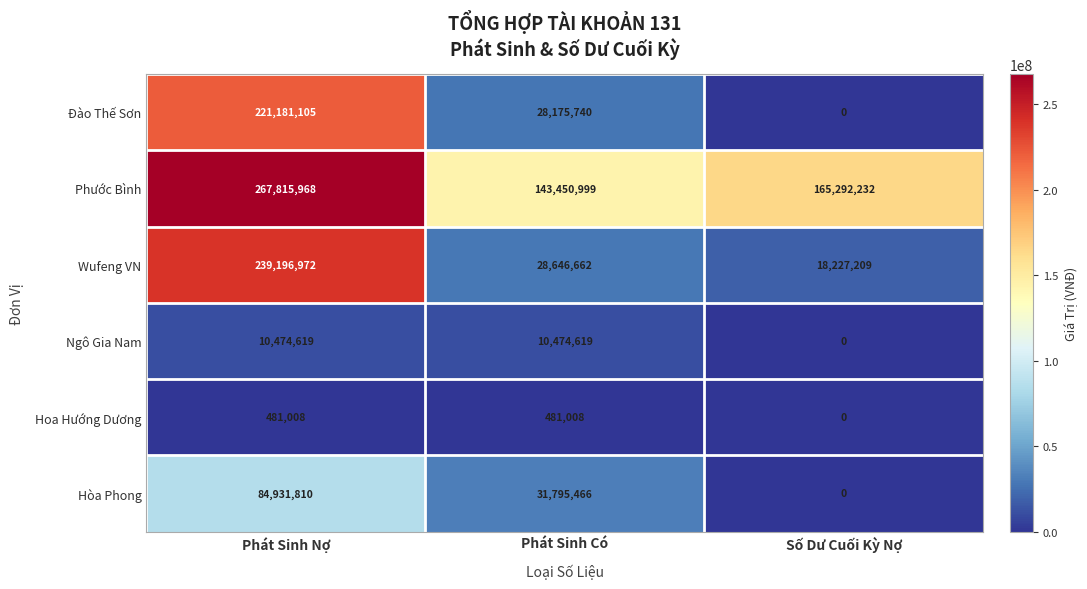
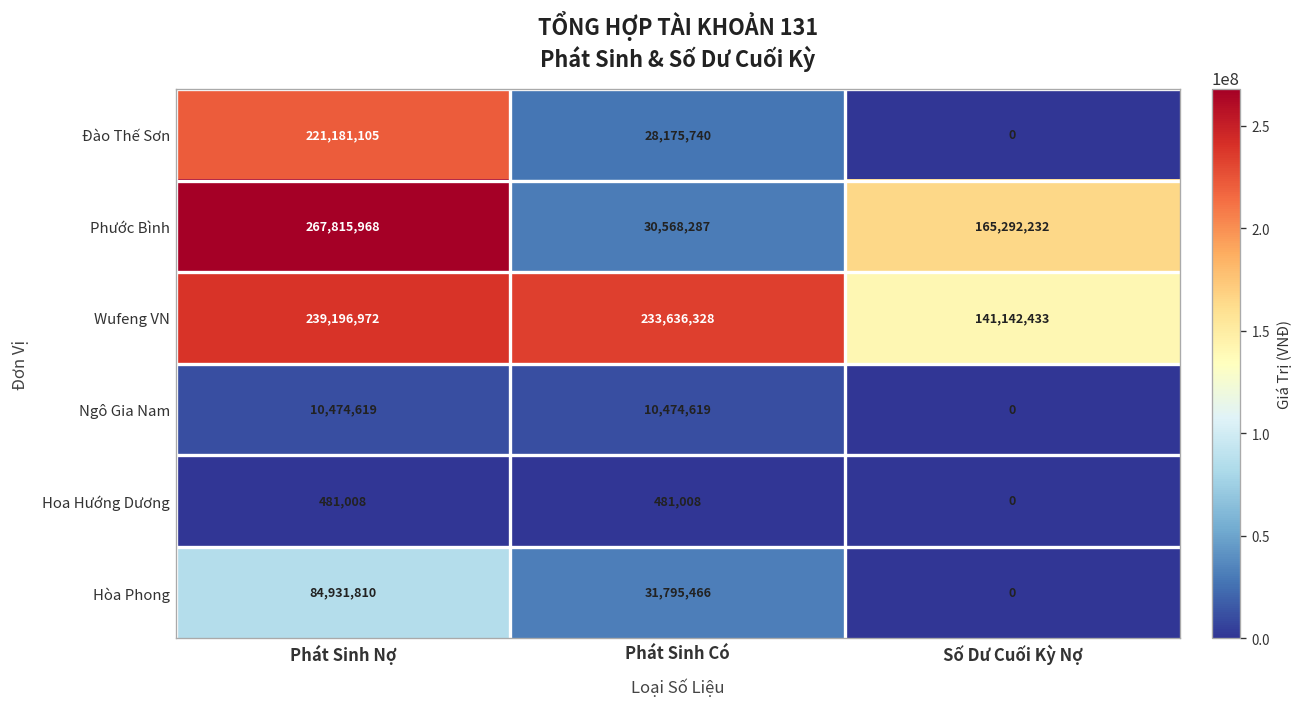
Phước Bình, Phát Sinh Có: 143,450,999 -> 30,568,287
Wufeng VN, Phát Sinh Có: 28,646,662 -> 233,636,328
Wufeng VN, Số Dư Cuối Kỳ Nợ: 18,227,209 -> 141,142,433
